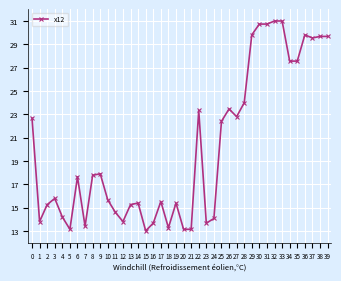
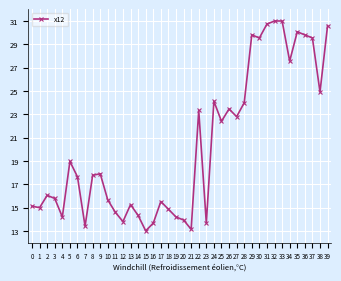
0: 22.7 -> 15.1
1: 13.8 -> 15.0
2: 15.3 -> 16.0
5: 13.1 -> 19.0
14: 15.4 -> 14.3
18: 13.3 -> 14.9
19: 15.4 -> 14.2
20: 13.1 -> 13.9
24: 14.1 -> 24.1
30: 30.7 -> 29.5
35: 27.6 -> 30.1
38: 29.7 -> 24.9
39: 29.7 -> 30.6
